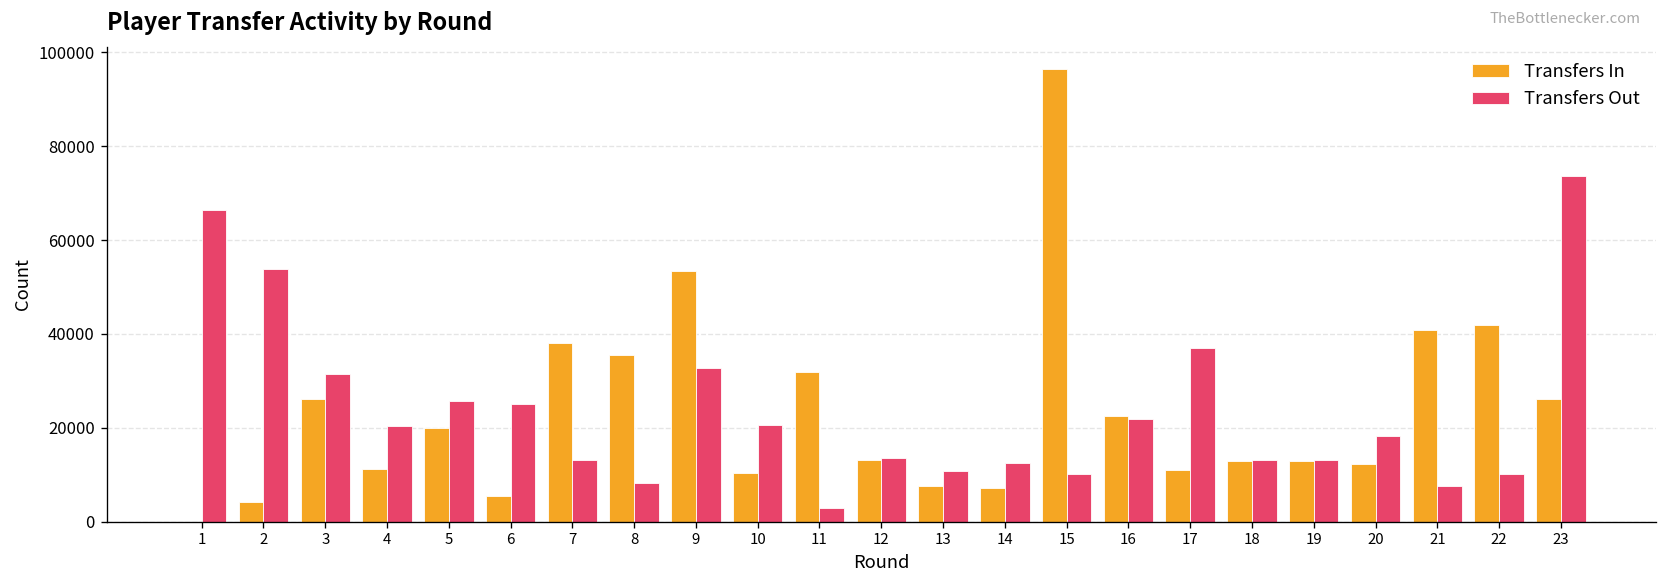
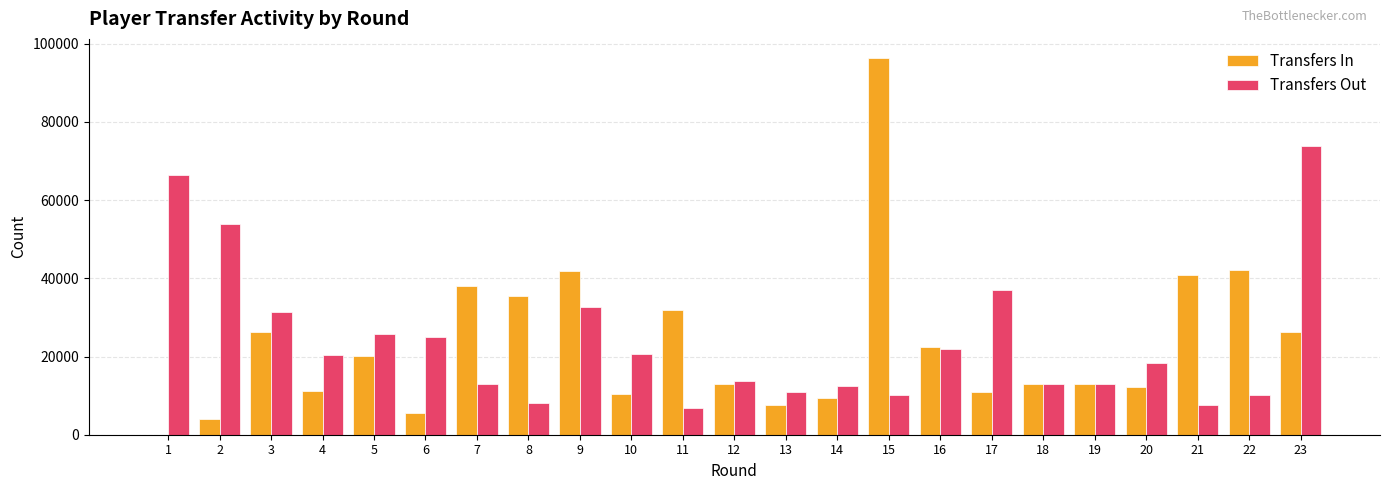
Transfers In, 9: 53000 -> 42000
Transfers Out, 11: 3000 -> 7000
Transfers In, 14: 7000 -> 9000
